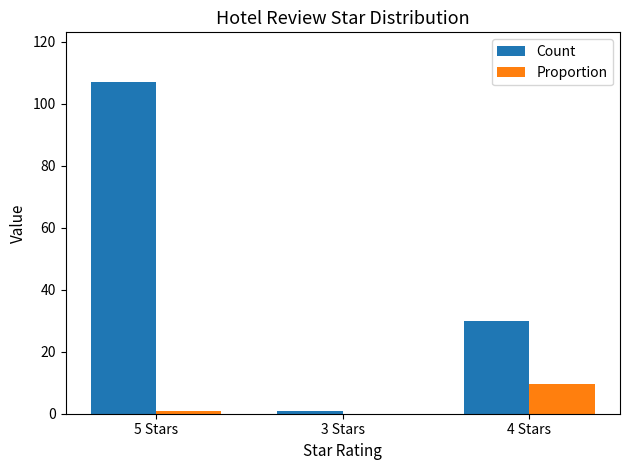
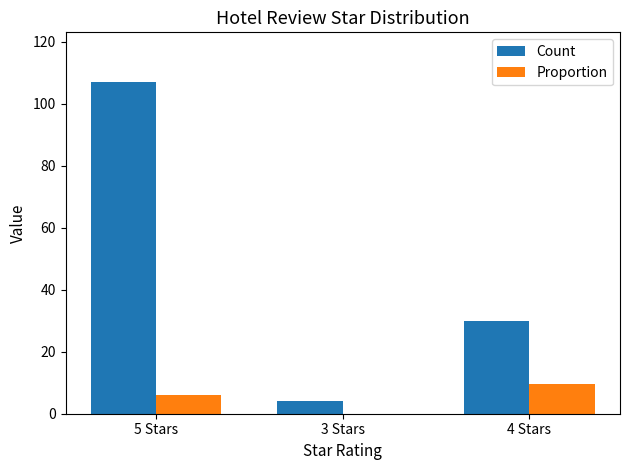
Proportion, 5 Stars: 1 -> 6
Count, 3 Stars: 1 -> 4
